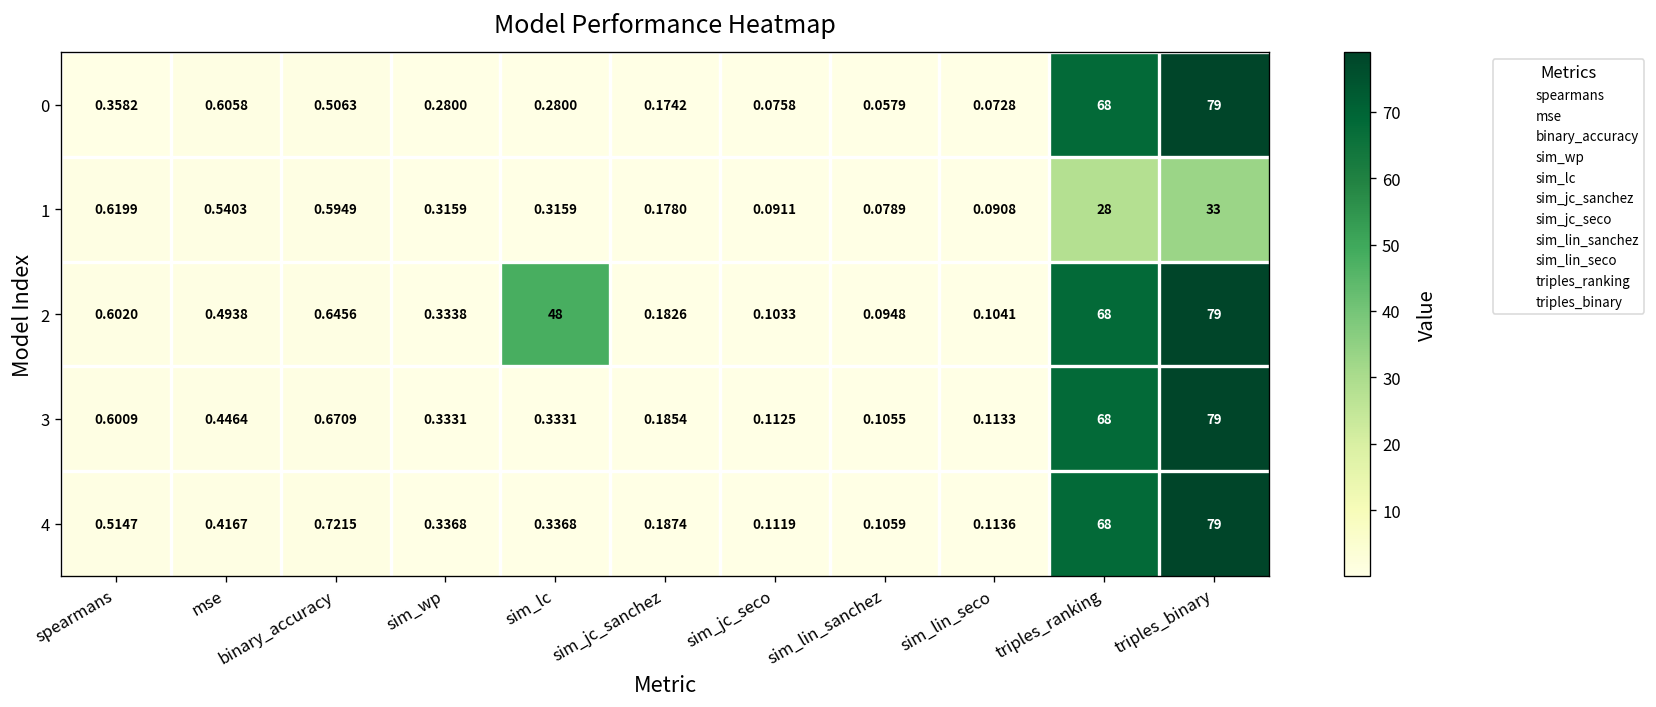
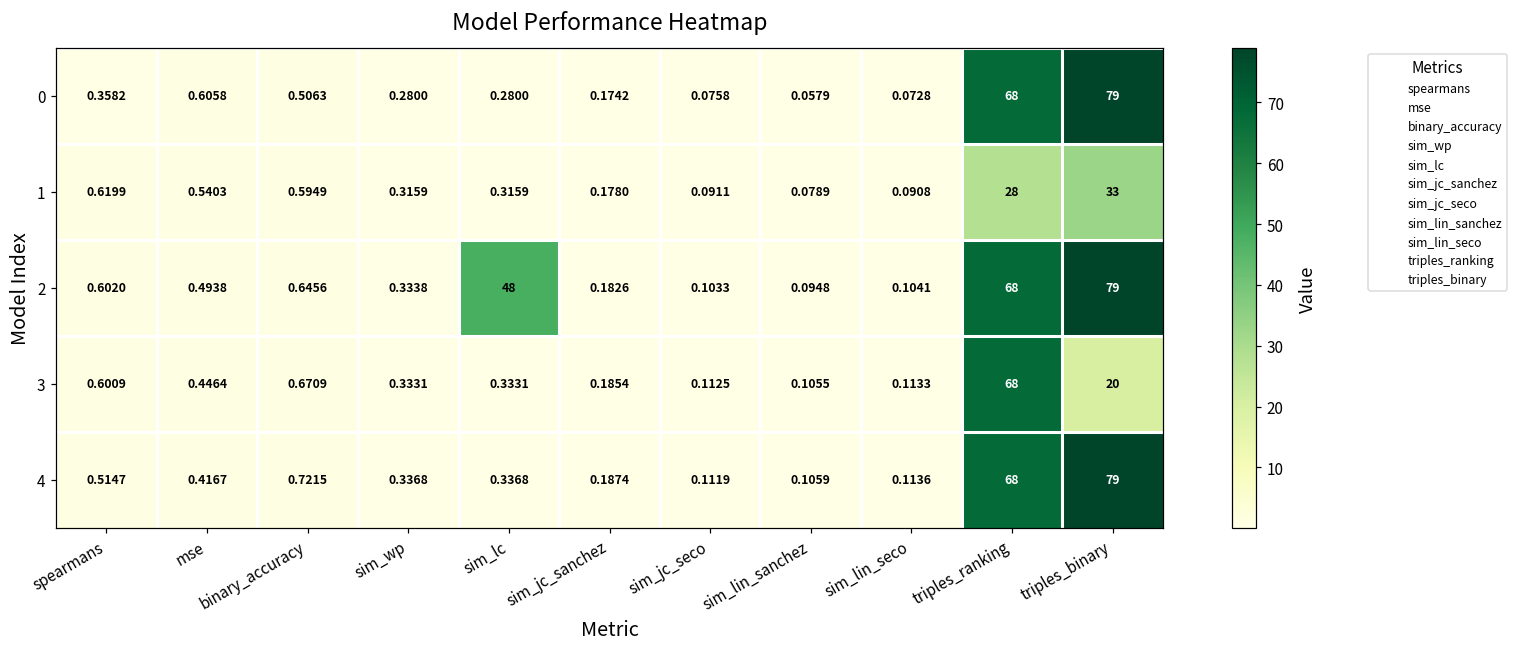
3, triples_binary: 79 -> 20
